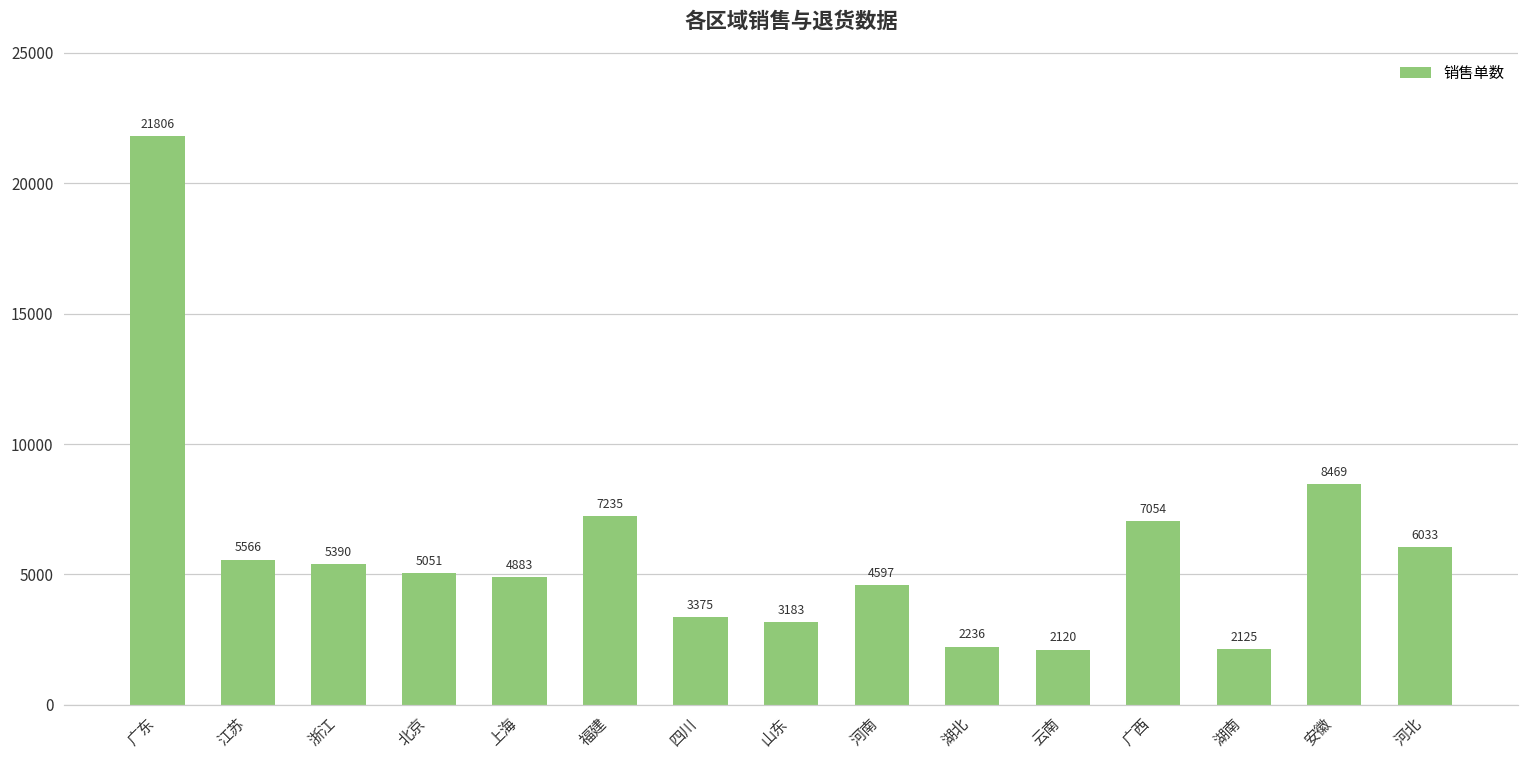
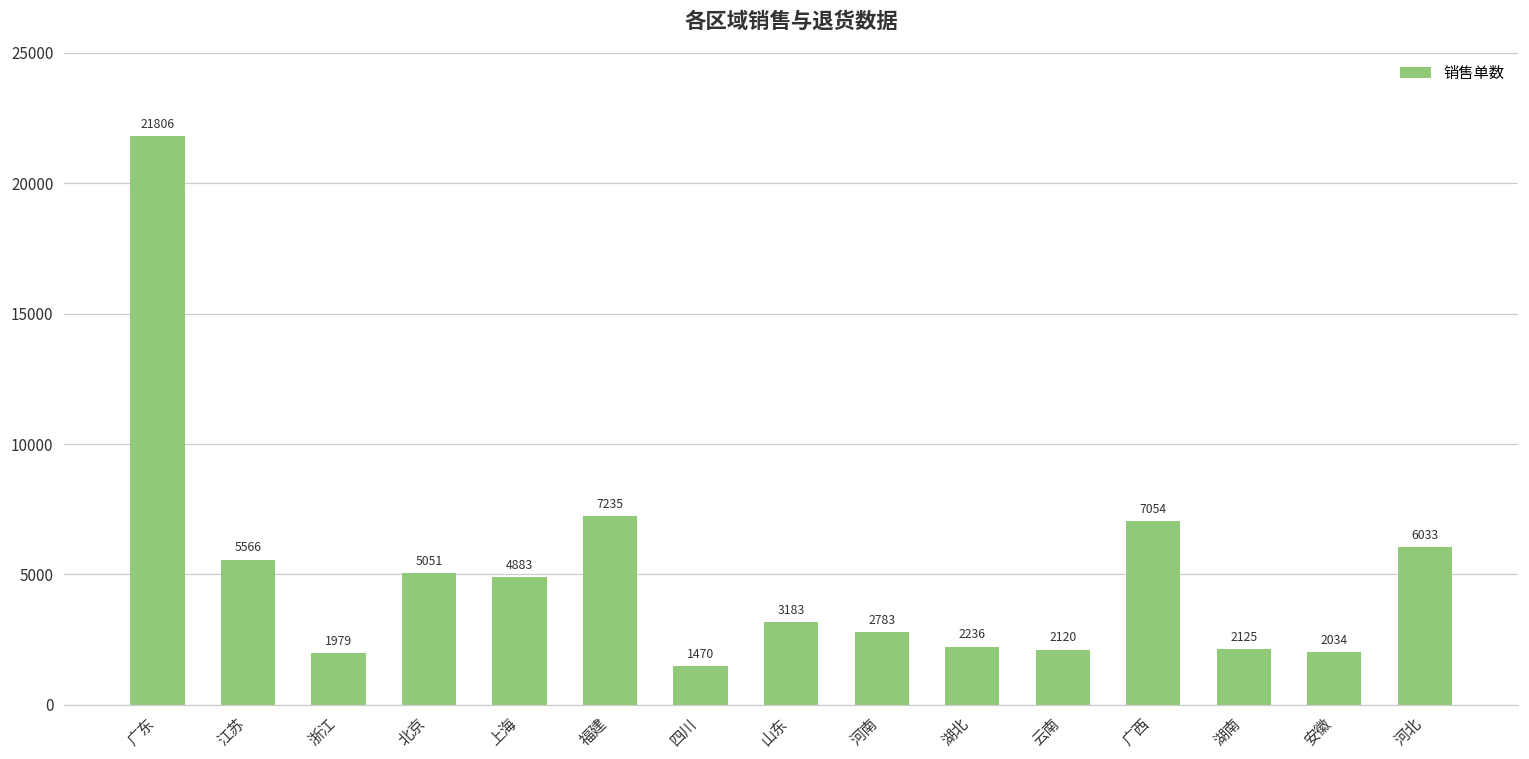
浙江: 5390 -> 1979
四川: 3375 -> 1470
河南: 4597 -> 2783
安徽: 8469 -> 2034
